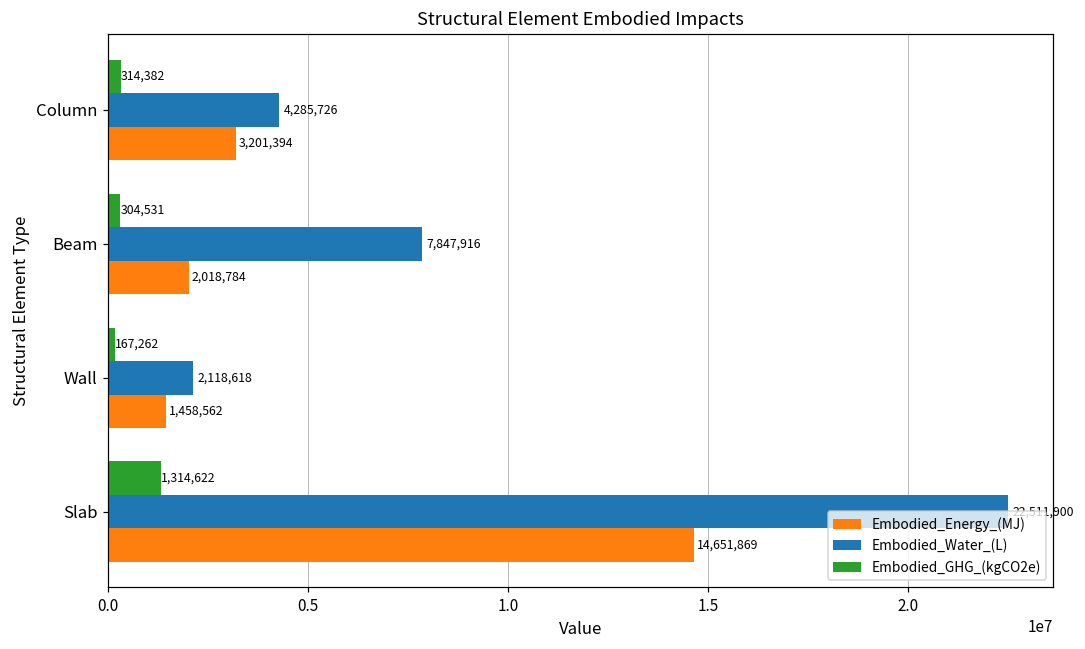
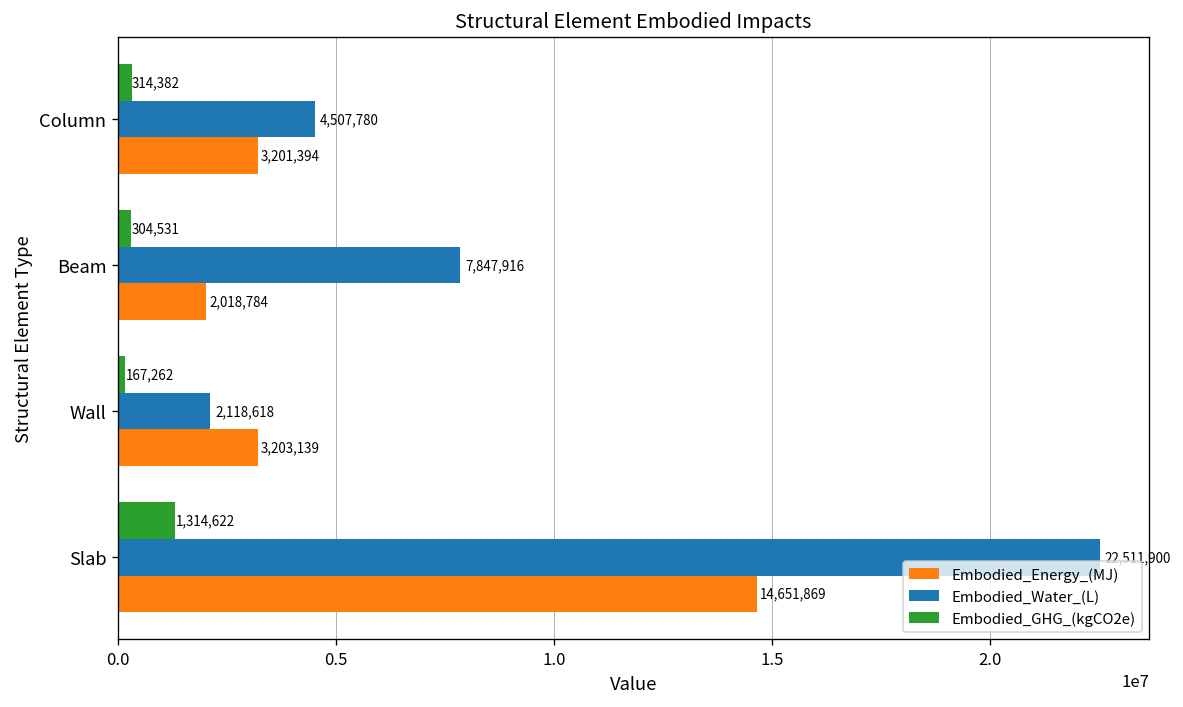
Embodied_Water_(L), Column: 4,285,726 -> 4,507,780
Embodied_Energy_(MJ), Wall: 1,458,562 -> 3,203,139
